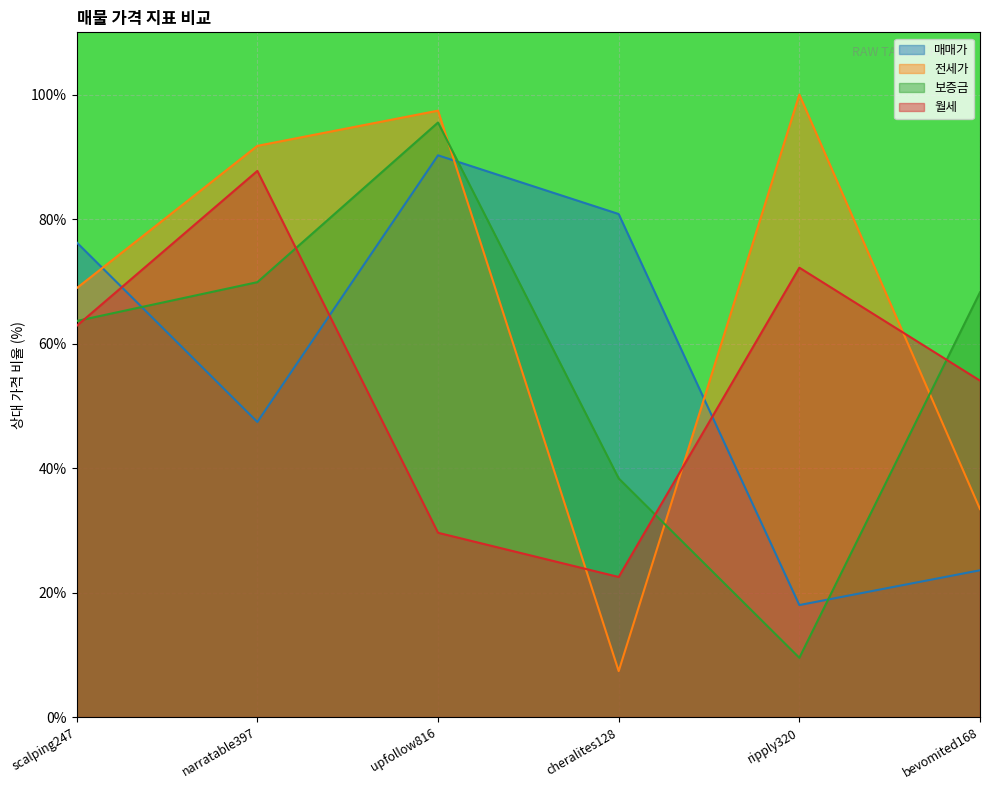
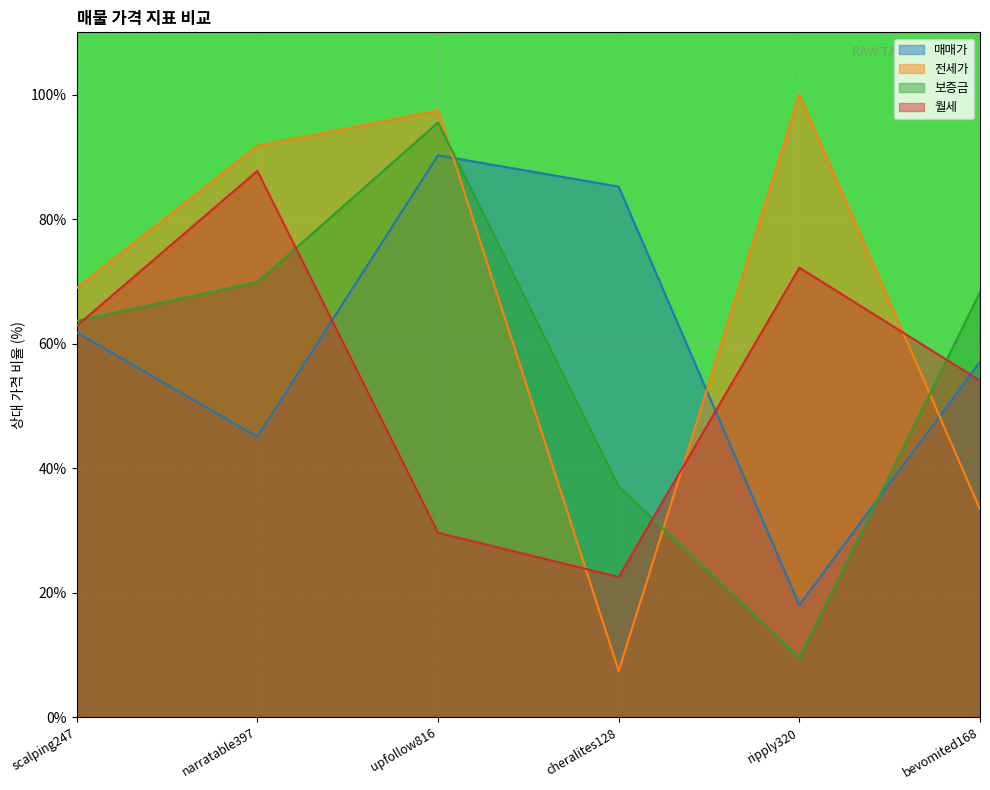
매매가, scalping247: 76% -> 62%
매매가, narratable397: 47% -> 45%
매매가, cheralites128: 81% -> 85%
보증금, cheralites128: 38% -> 37%
매매가, bevomited168: 24% -> 57%
